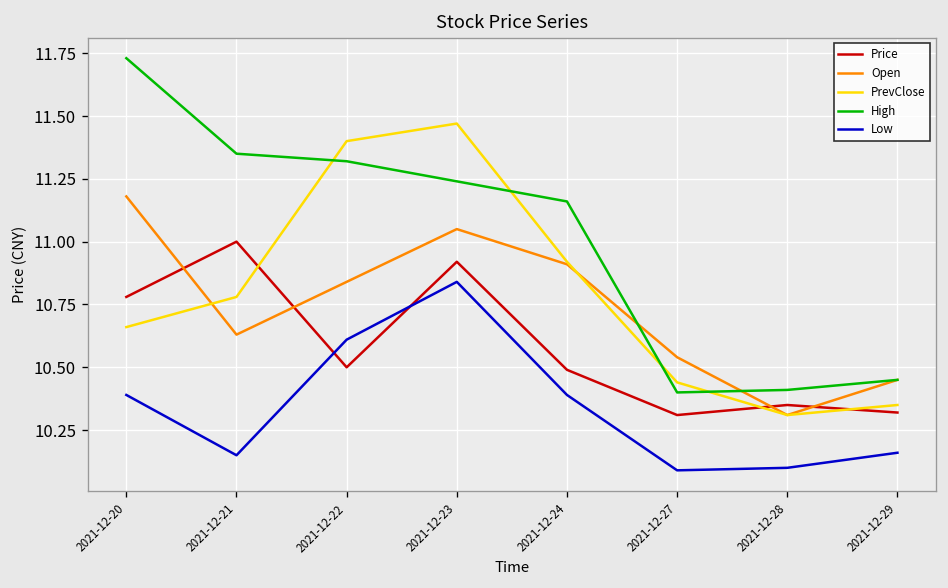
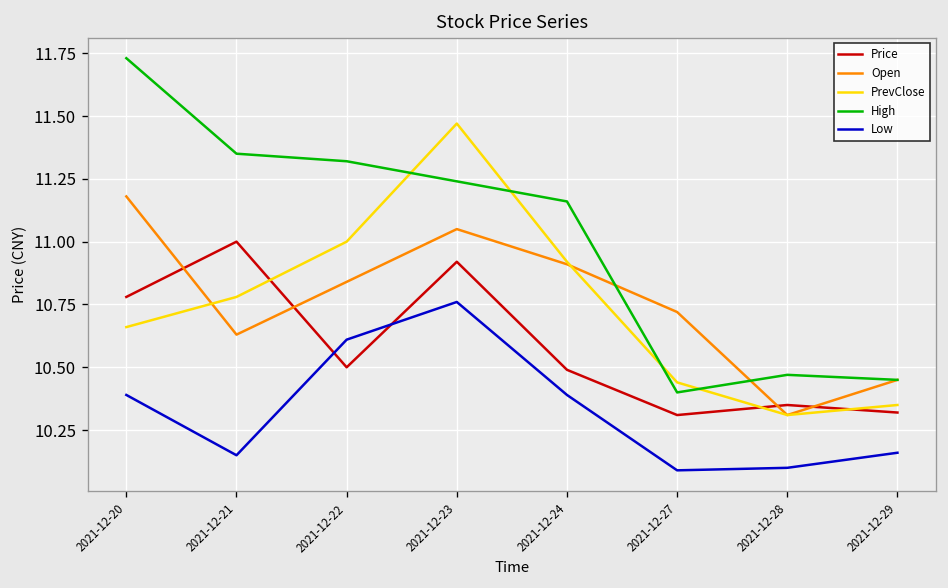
PrevClose, 2021-12-22: 11.4 -> 11.0
Low, 2021-12-23: 10.84 -> 10.76
Open, 2021-12-27: 10.54 -> 10.72
High, 2021-12-28: 10.41 -> 10.47
